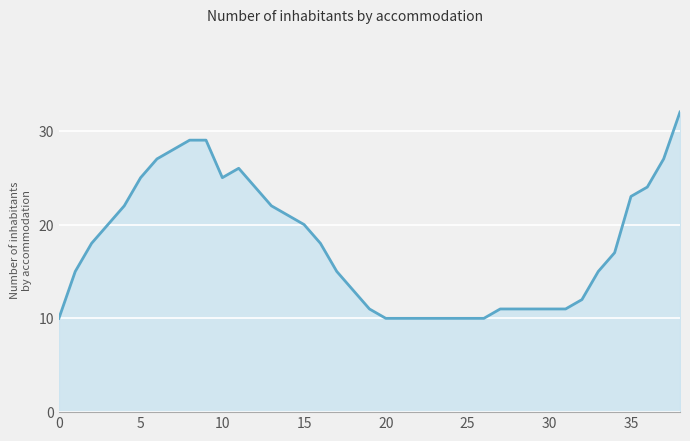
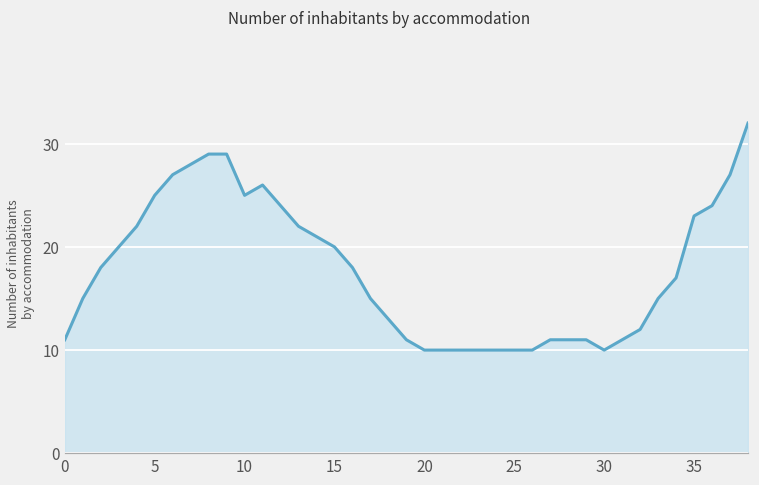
0: 10 -> 11
30: 11 -> 10
